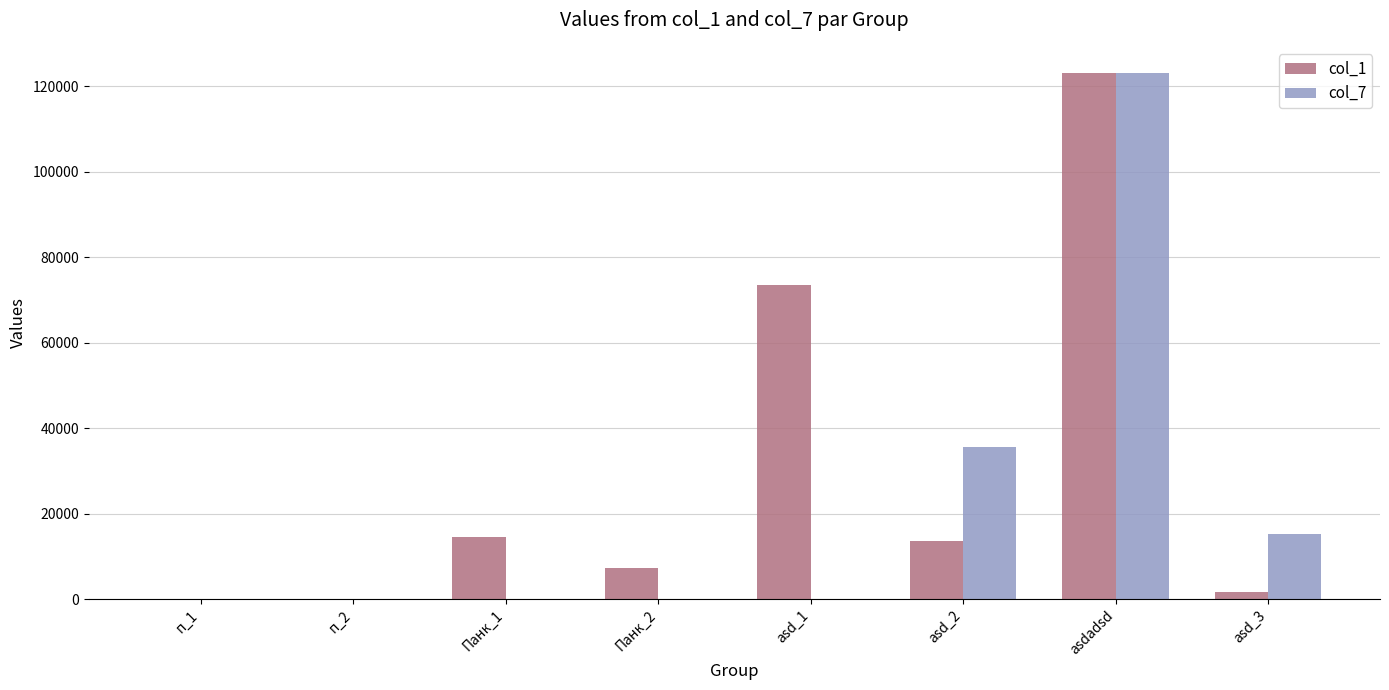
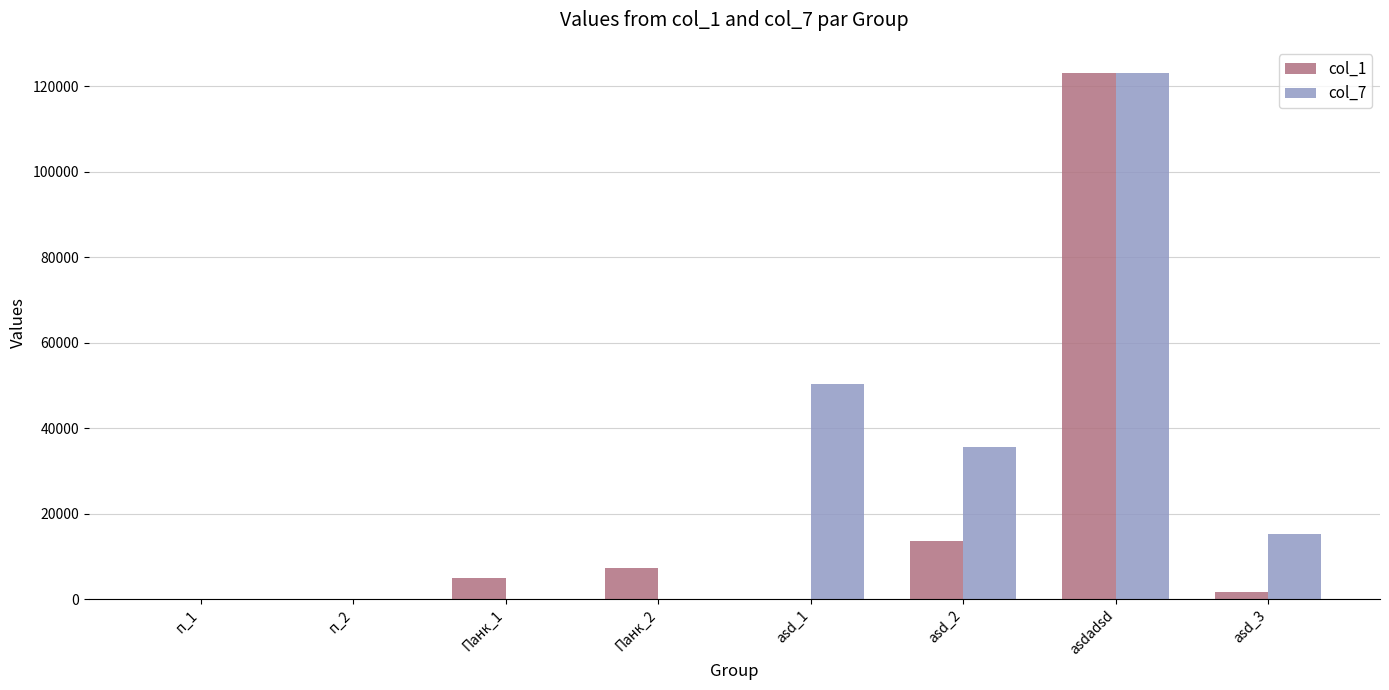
col_1, Панк_1: 15000 -> 5000
col_1, asd_1: 74000 -> 0
col_7, asd_1: 0 -> 50000
